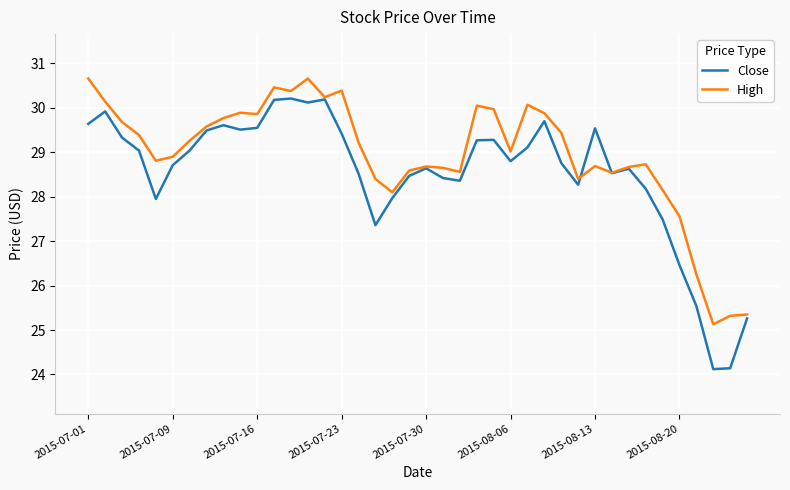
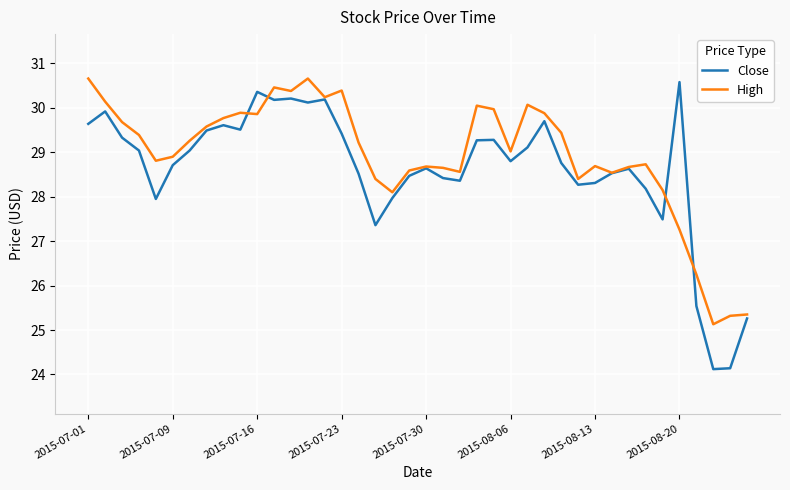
Close, 2015-07-16: 29.6 -> 30.4
Close, 2015-08-13: 29.5 -> 28.3
Close, 2015-08-20: 26.5 -> 30.6
High, 2015-08-20: 27.6 -> 27.3
